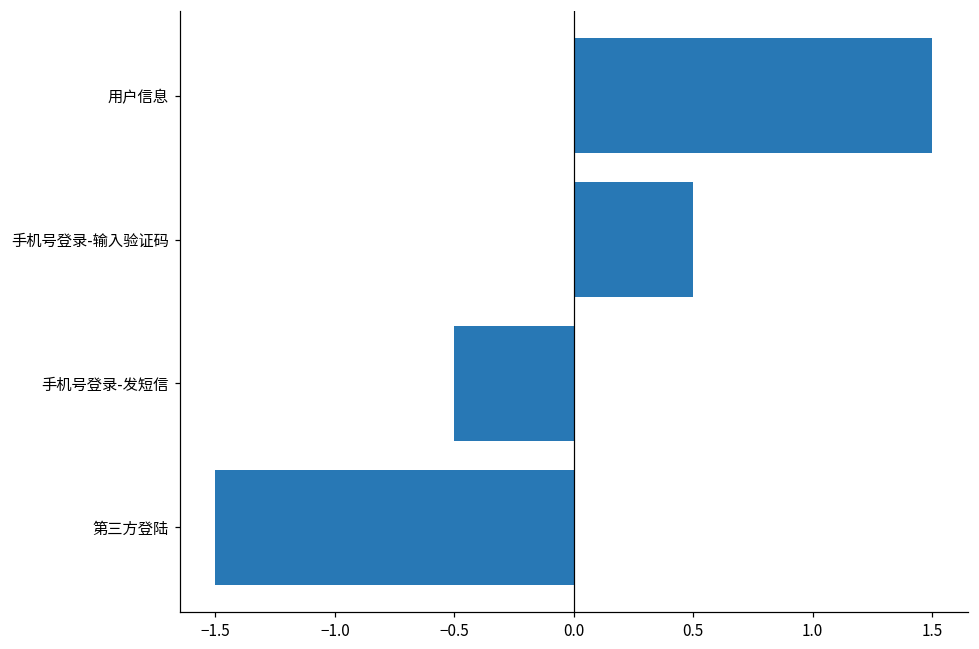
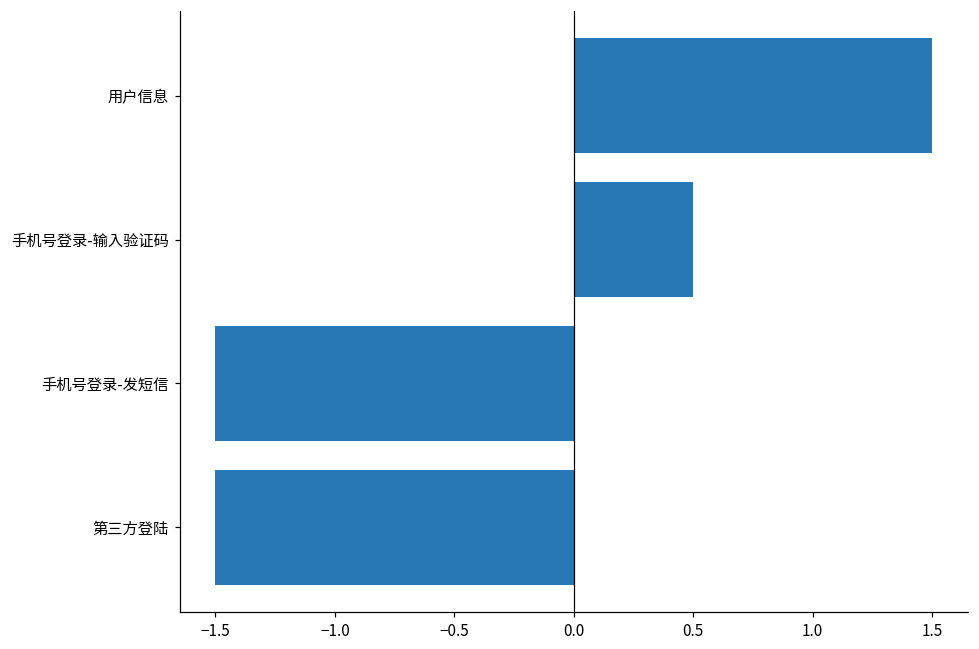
手机号登录-发短信: -0.50 -> -1.50
